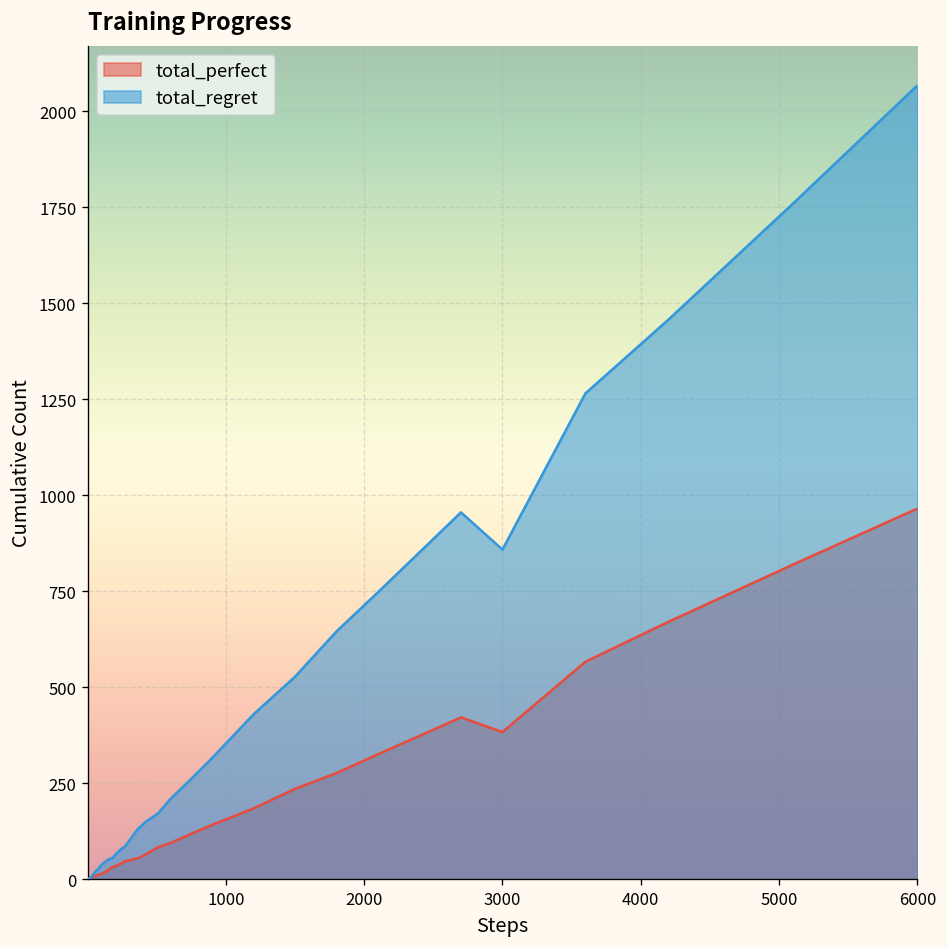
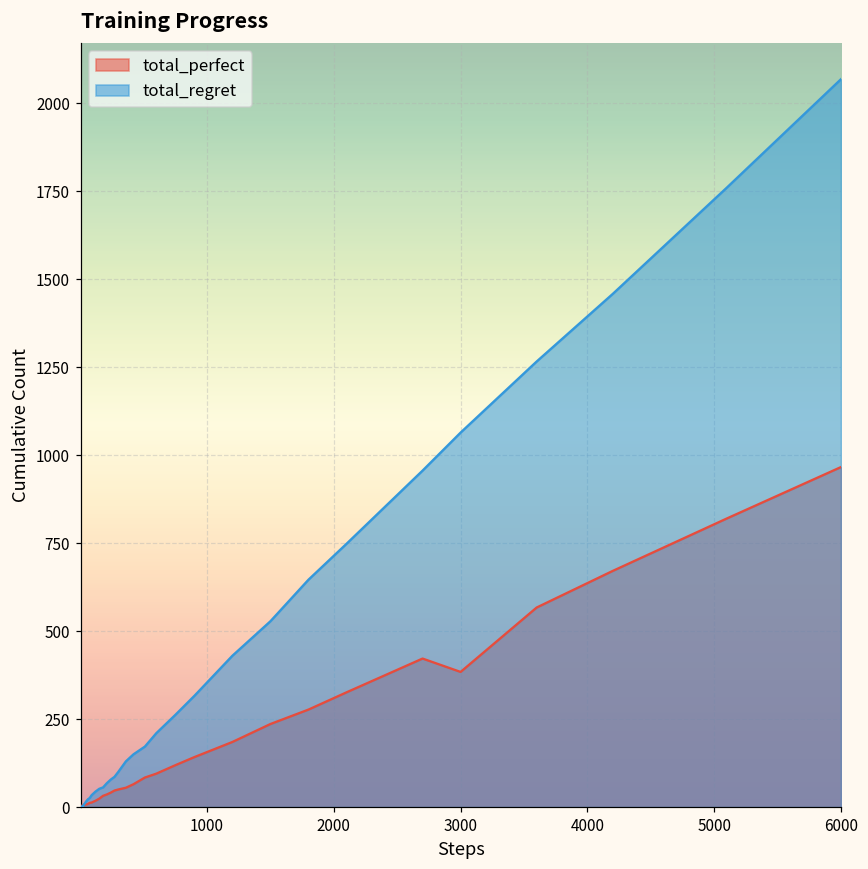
total_regret, 3000: 860 -> 1060
